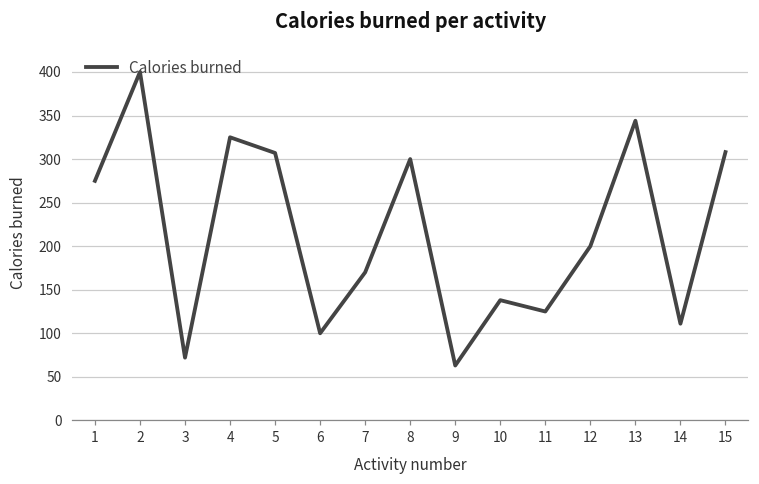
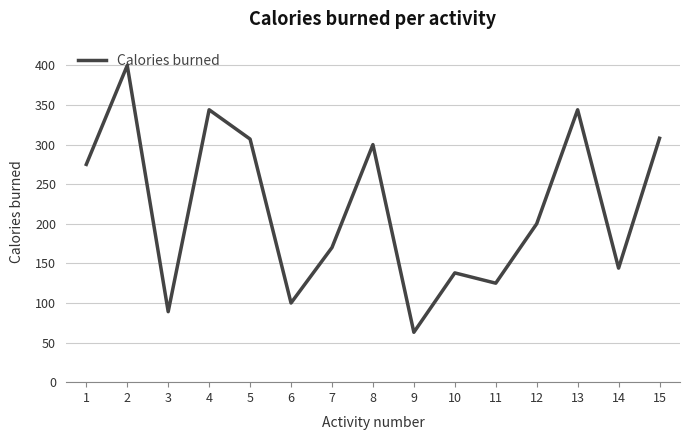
3: 70 -> 90
4: 330 -> 340
14: 110 -> 140
